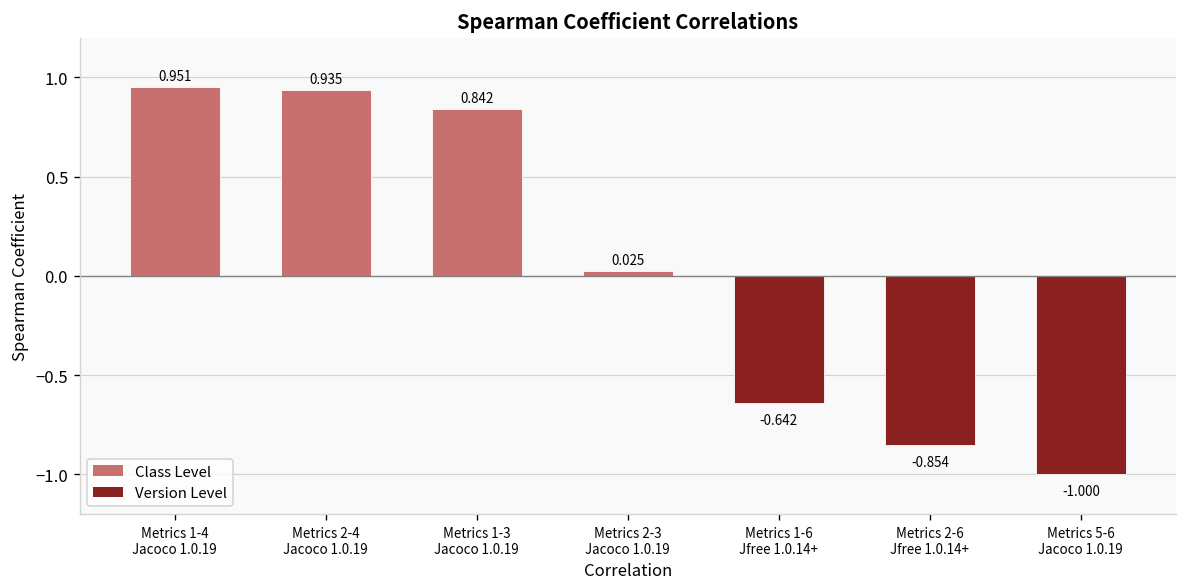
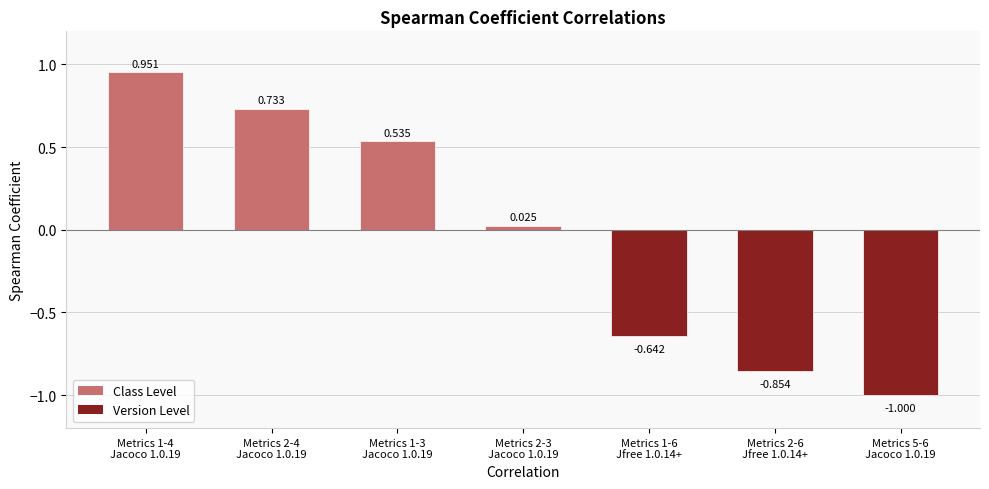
Metrics 2-4 Jacoco 1.0.19: 0.935 -> 0.733
Metrics 1-3 Jacoco 1.0.19: 0.842 -> 0.535
